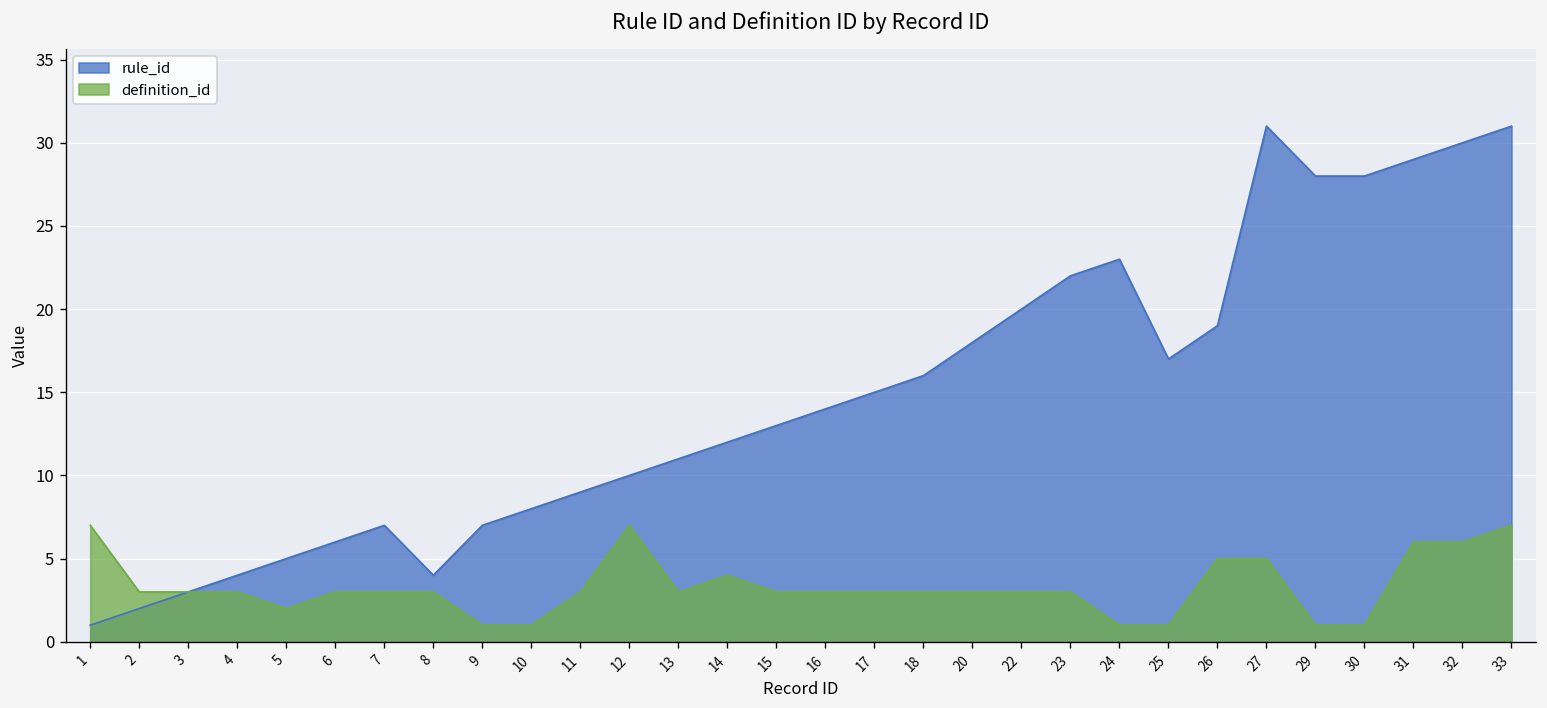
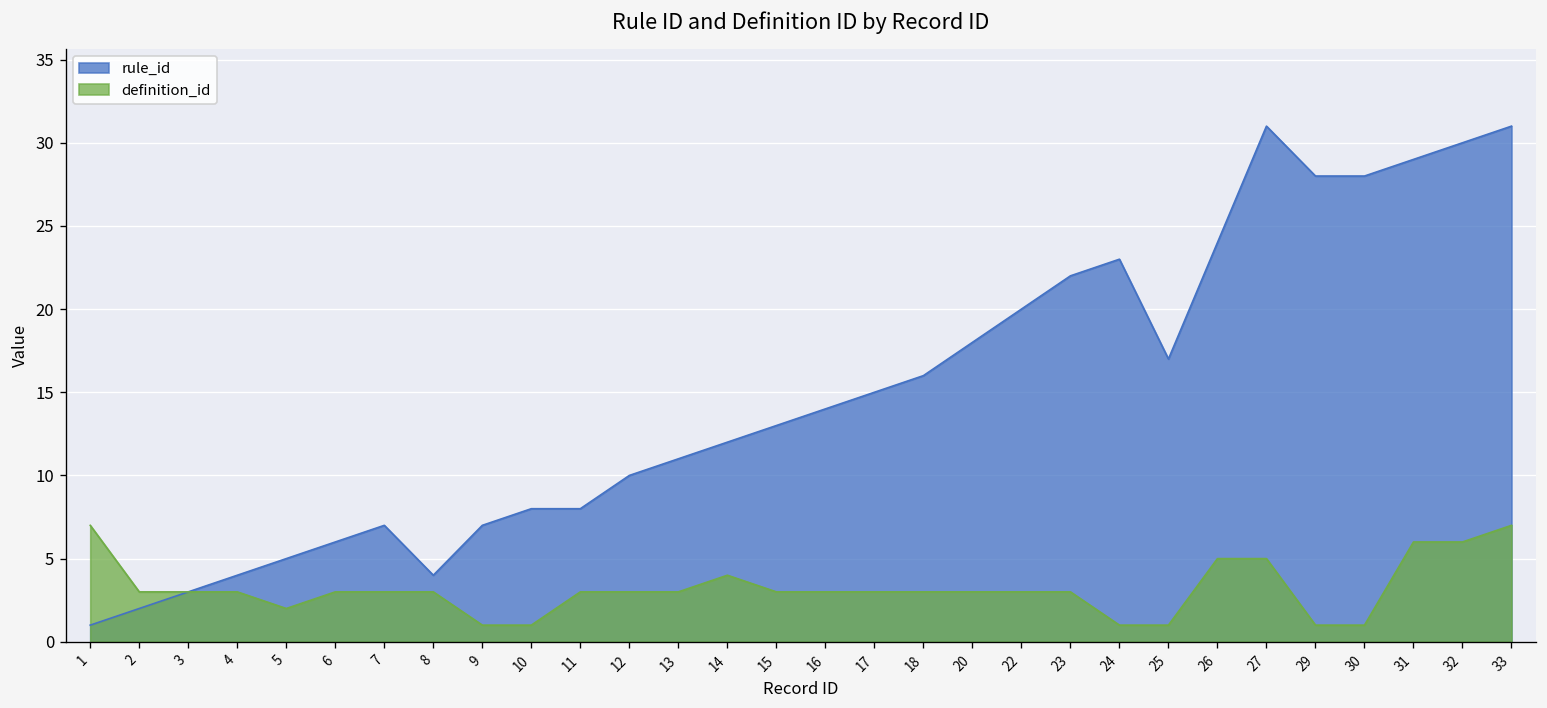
rule_id, 11: 9 -> 8
definition_id, 12: 7 -> 3
rule_id, 26: 19 -> 24
